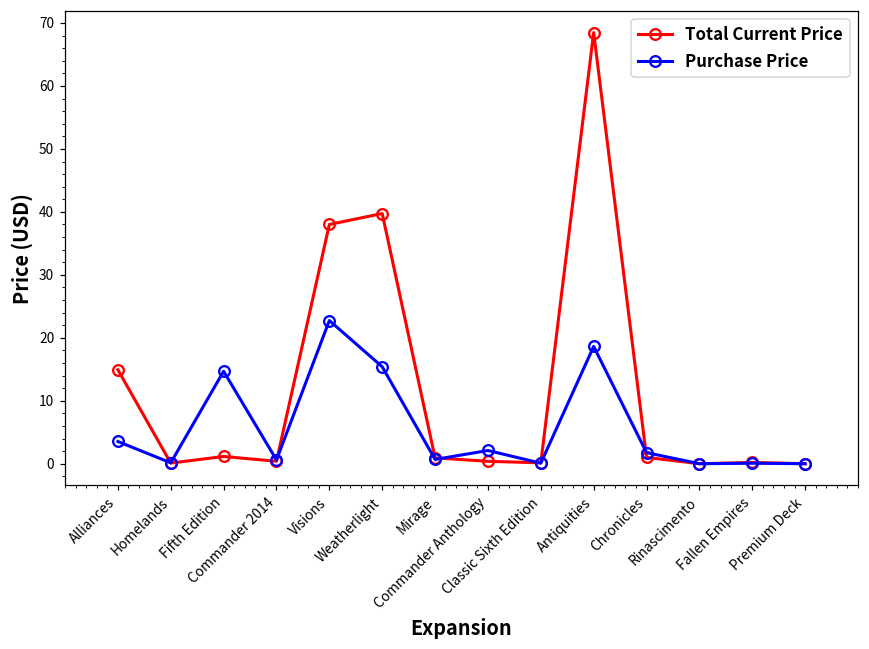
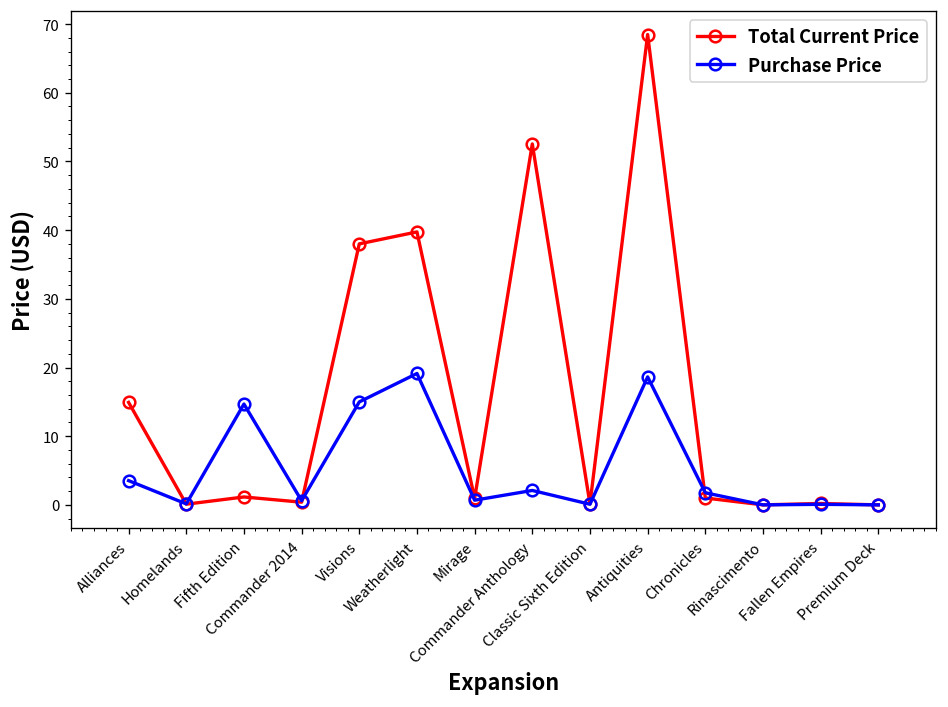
Purchase Price, Visions: 23 -> 15
Purchase Price, Weatherlight: 15 -> 19
Total Current Price, Commander Anthology: 0 -> 53
